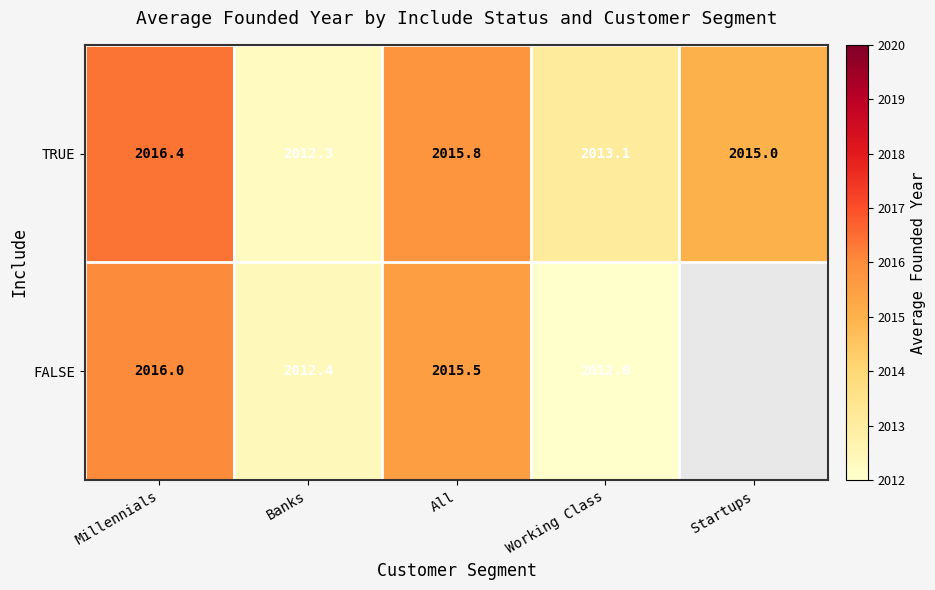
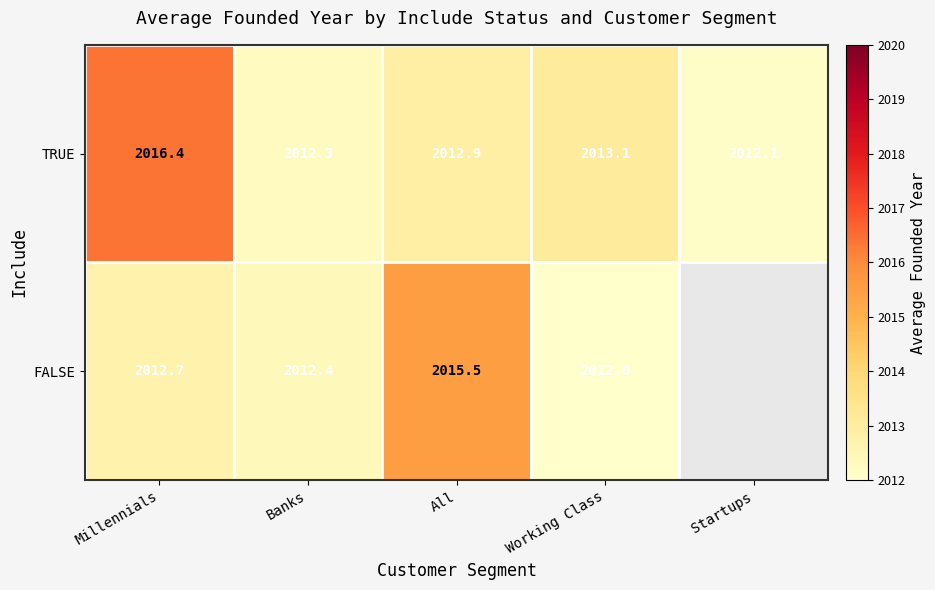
TRUE, All: 2015.8 -> 2012.9
TRUE, Startups: 2015.0 -> 2012.1
FALSE, Millennials: 2016.0 -> 2012.7
